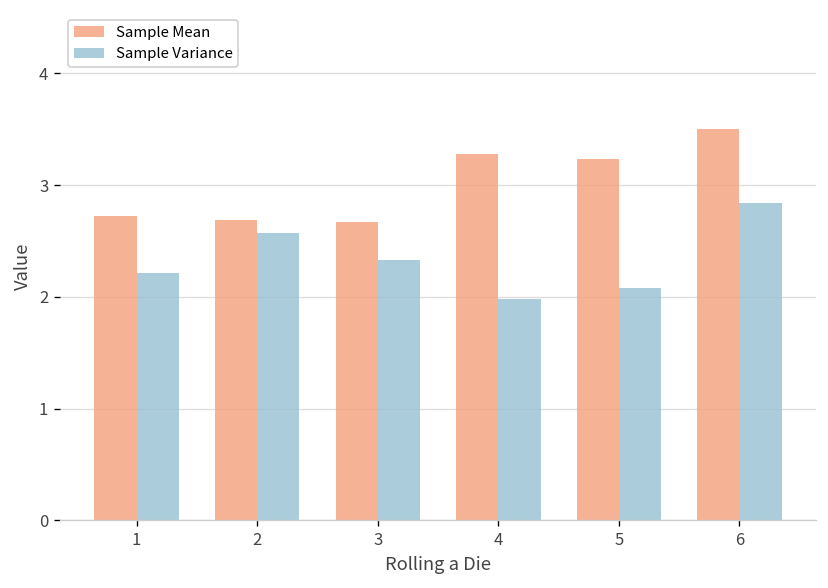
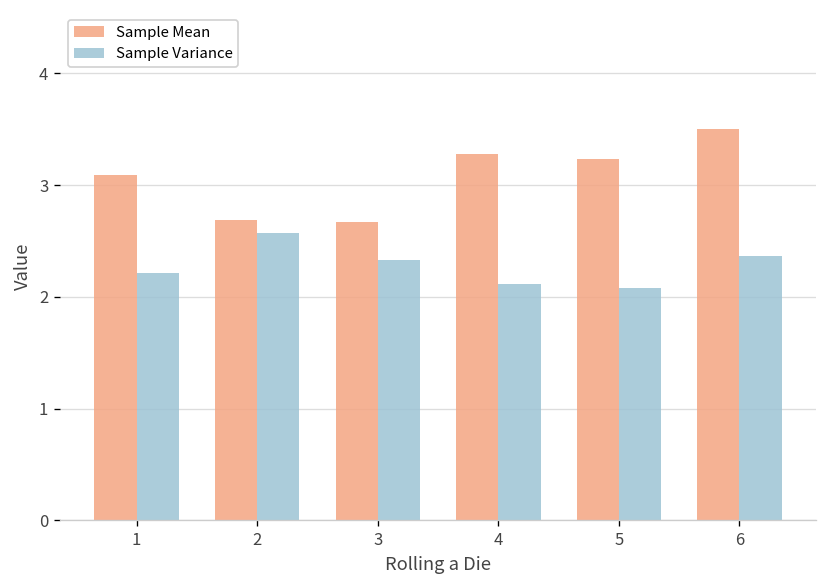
Sample Mean, 1: 2.7 -> 3.1
Sample Variance, 4: 2.0 -> 2.1
Sample Variance, 6: 2.8 -> 2.4
